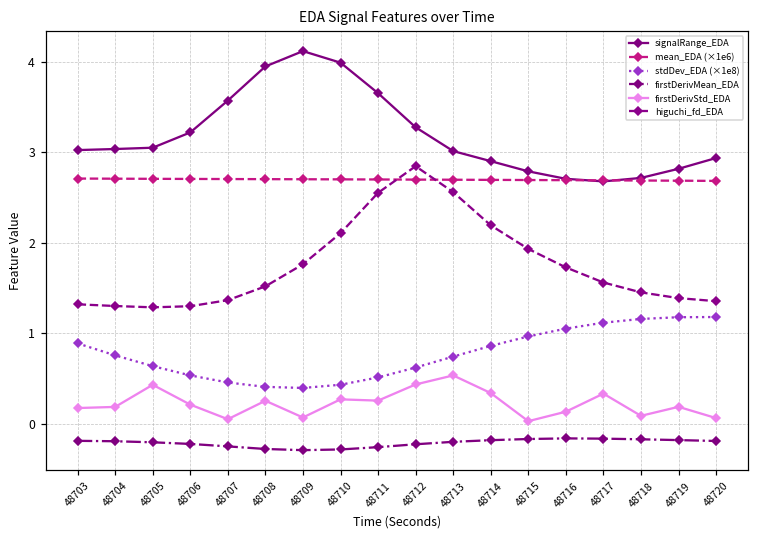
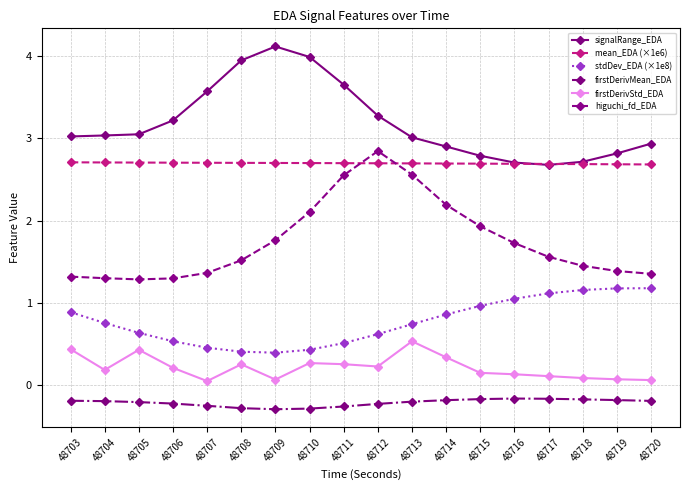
firstDerivStd_EDA, 48703: 0.2 -> 0.4
firstDerivStd_EDA, 48712: 0.4 -> 0.2
firstDerivStd_EDA, 48715: 0.0 -> 0.1
firstDerivStd_EDA, 48717: 0.3 -> 0.1
firstDerivStd_EDA, 48719: 0.2 -> 0.1
